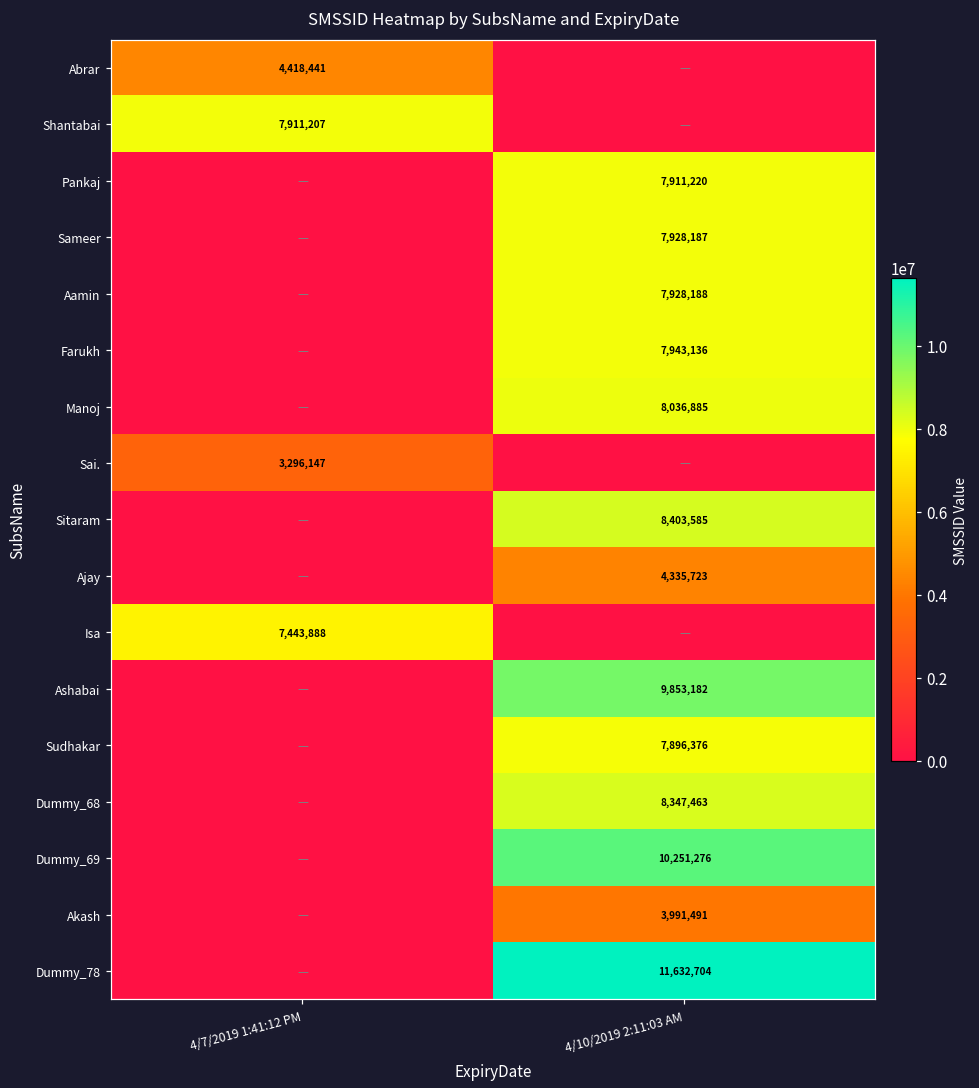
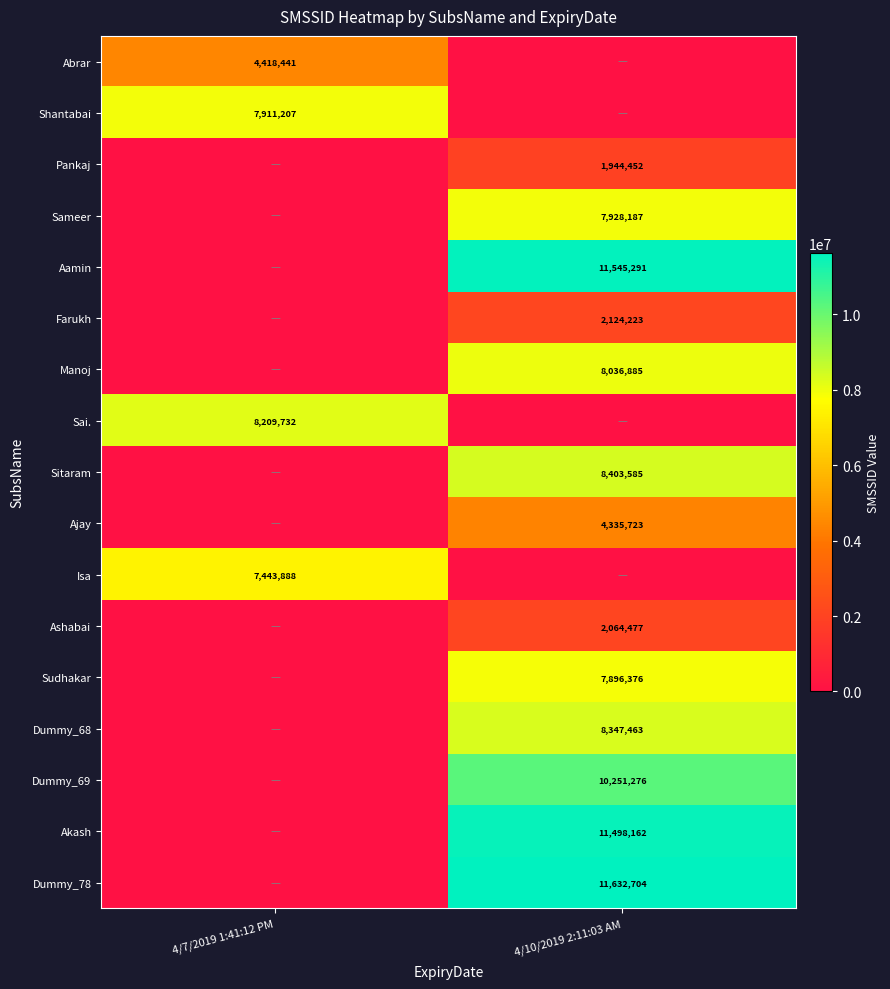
Pankaj, 4/10/2019 2:11:03 AM: 7,911,220 -> 1,944,452
Aamin, 4/10/2019 2:11:03 AM: 7,928,188 -> 11,545,291
Farukh, 4/10/2019 2:11:03 AM: 7,943,136 -> 2,124,223
Sai., 4/7/2019 1:41:12 PM: 3,296,147 -> 8,209,732
Ashabai, 4/10/2019 2:11:03 AM: 9,853,182 -> 2,064,477
Akash, 4/10/2019 2:11:03 AM: 3,991,491 -> 11,498,162
